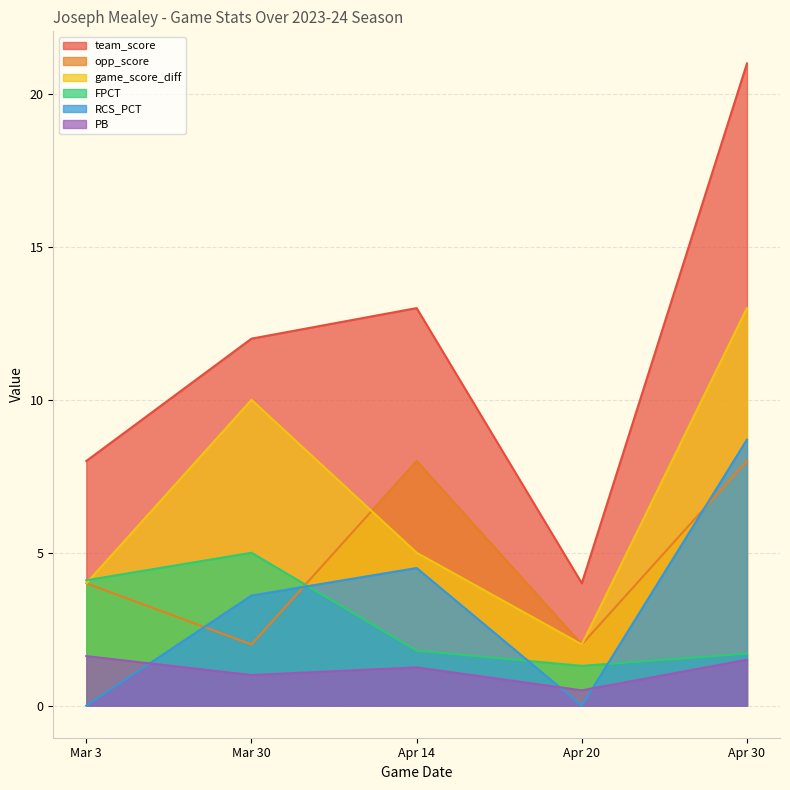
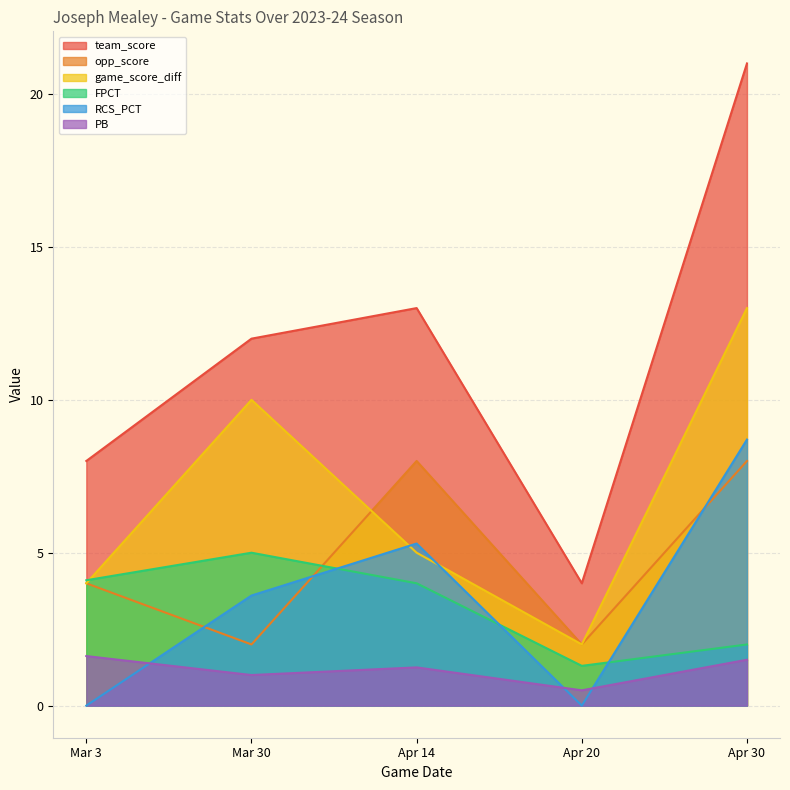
FPCT, Apr 14: 1.8 -> 4.0
RCS_PCT, Apr 14: 4.5 -> 5.3
FPCT, Apr 30: 1.7 -> 2.0
